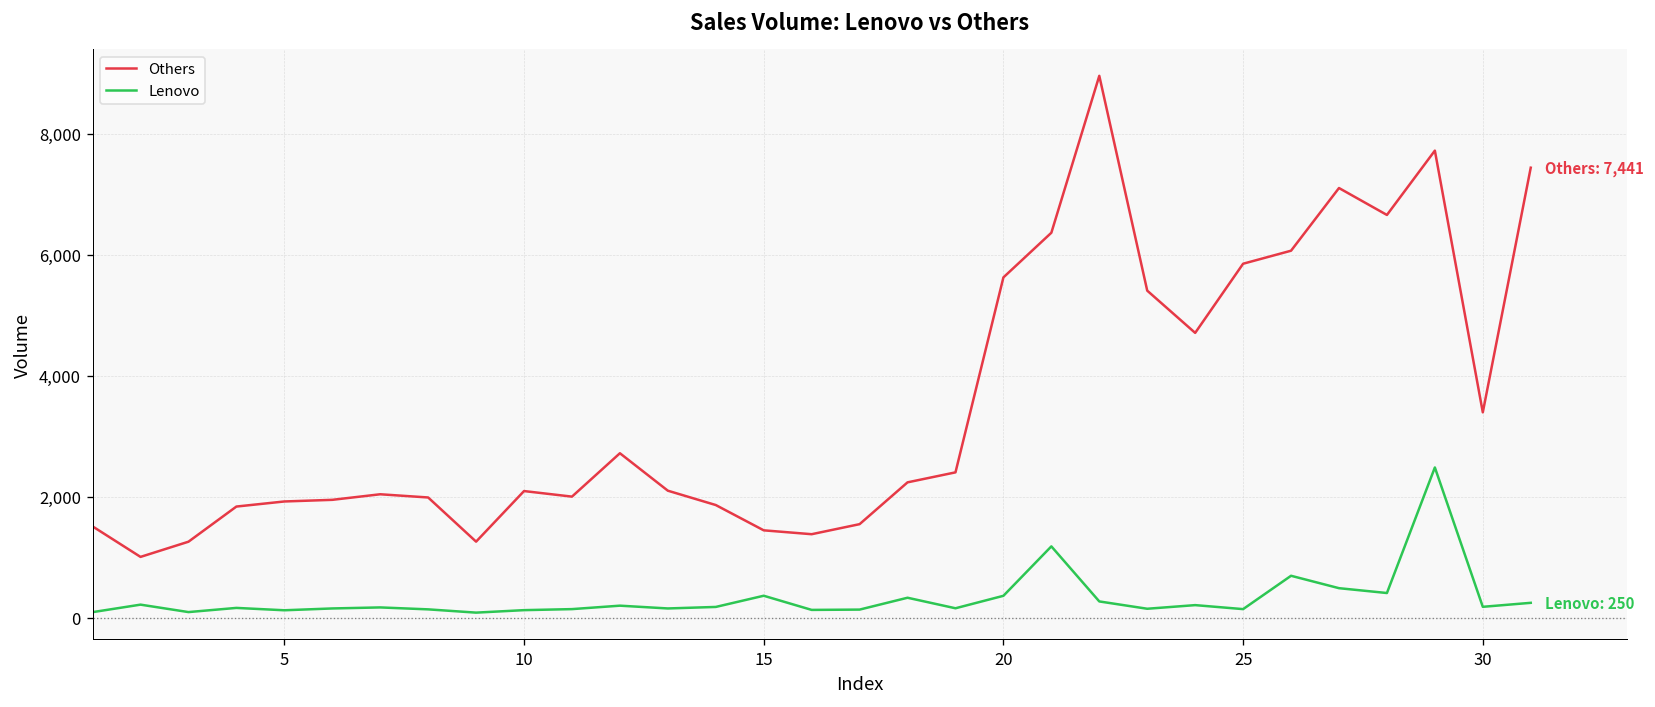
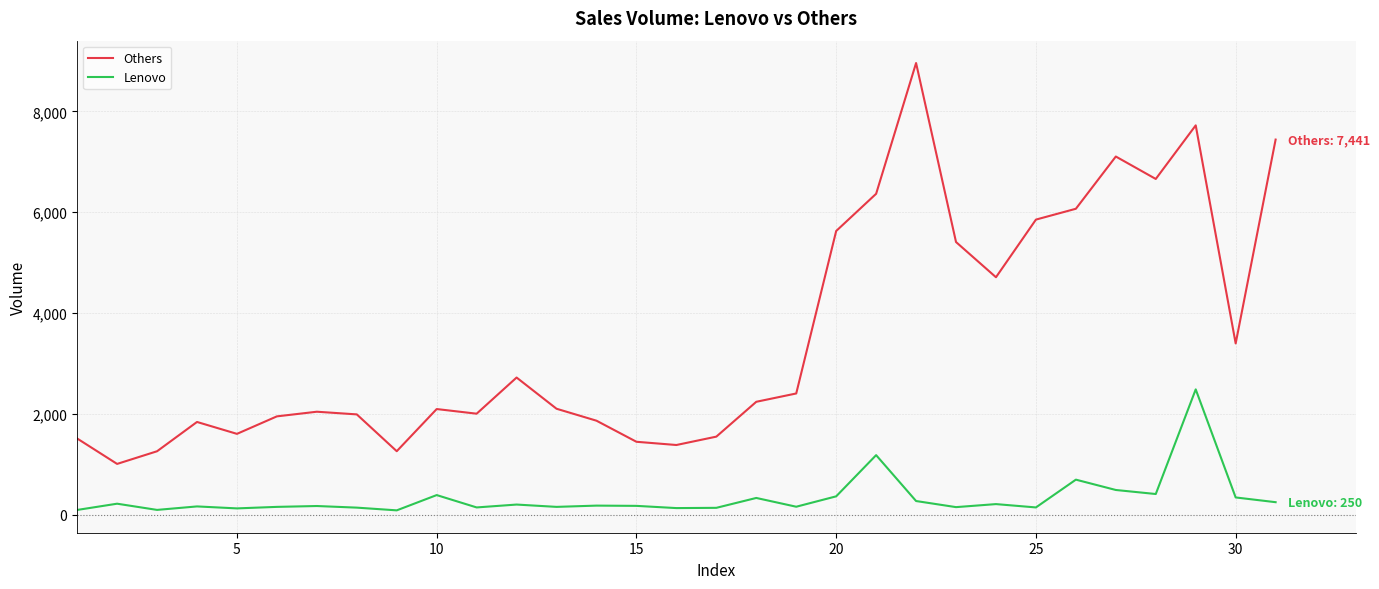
Others, 5: 1,900 -> 1,600
Lenovo, 10: 100 -> 400
Lenovo, 15: 400 -> 200
Lenovo, 30: 200 -> 300
